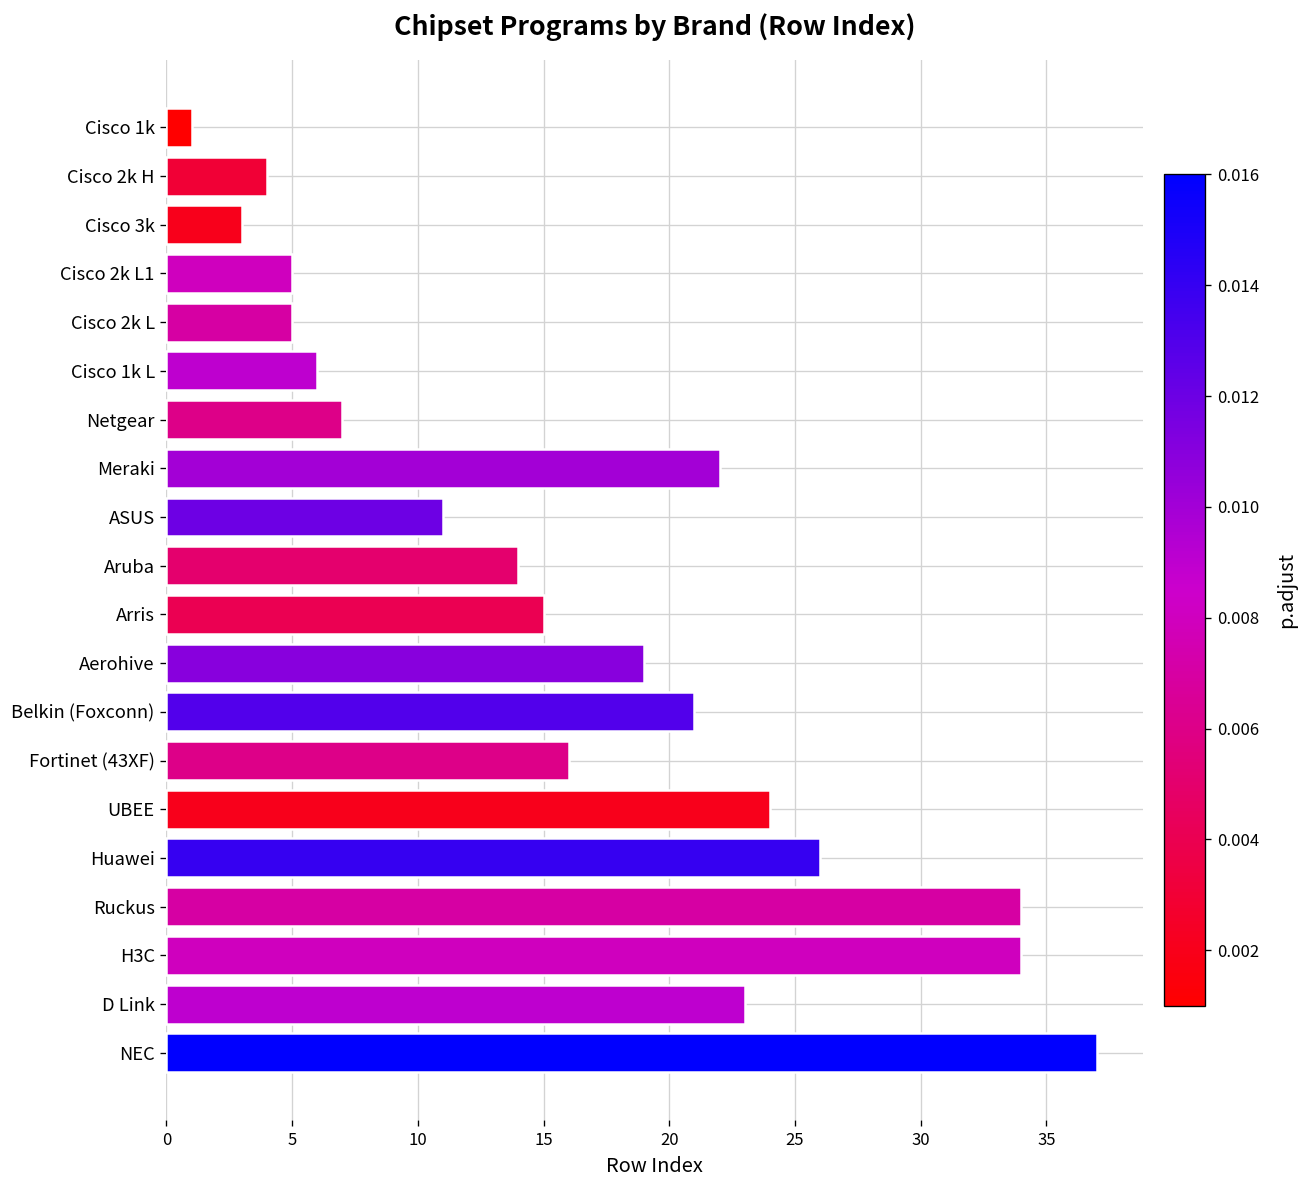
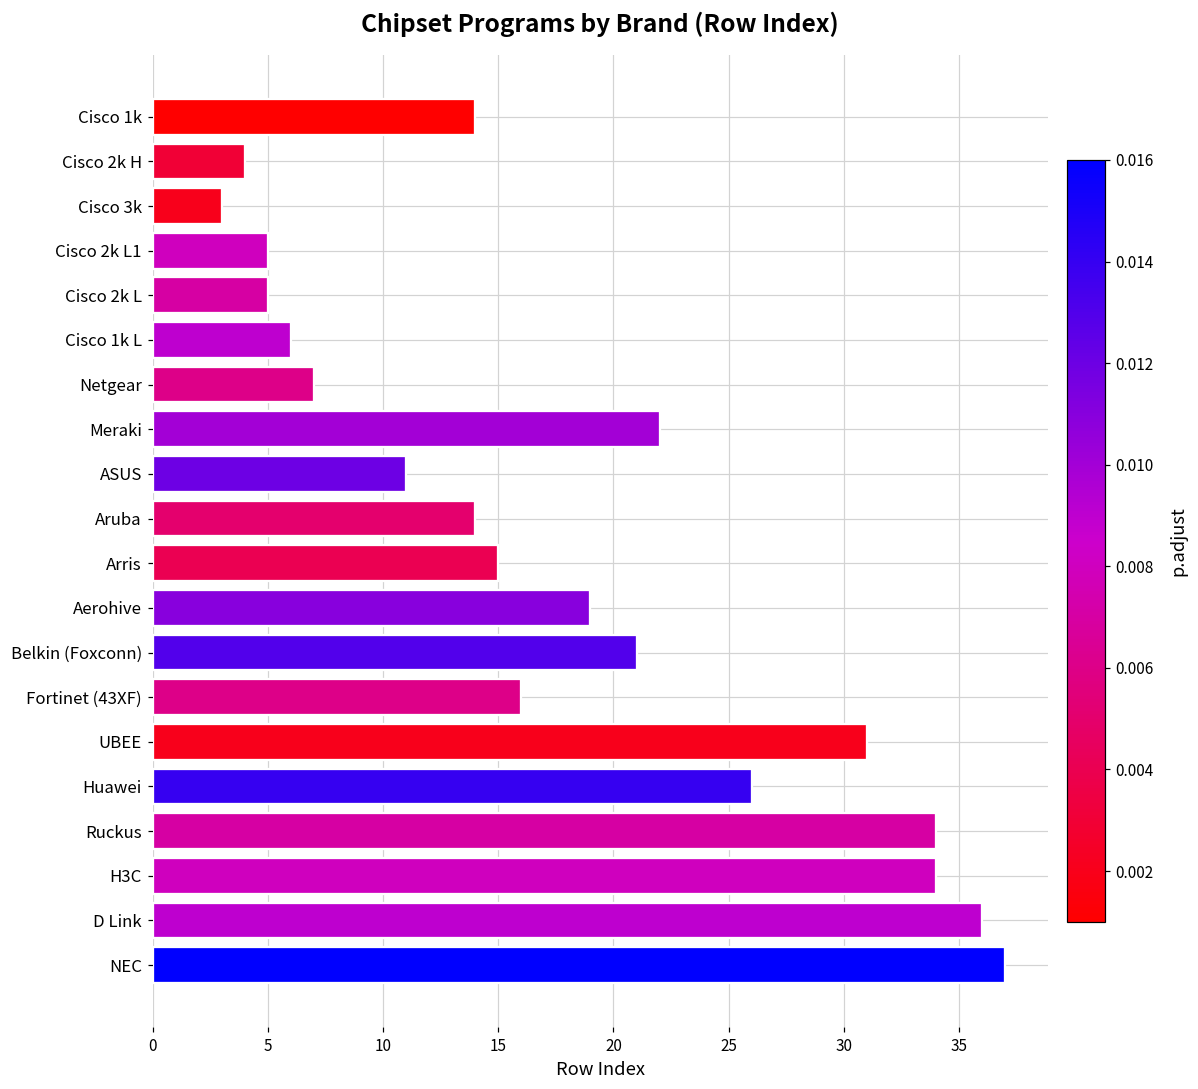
Cisco 1k: 1 -> 14
UBEE: 24 -> 31
D Link: 23 -> 36
